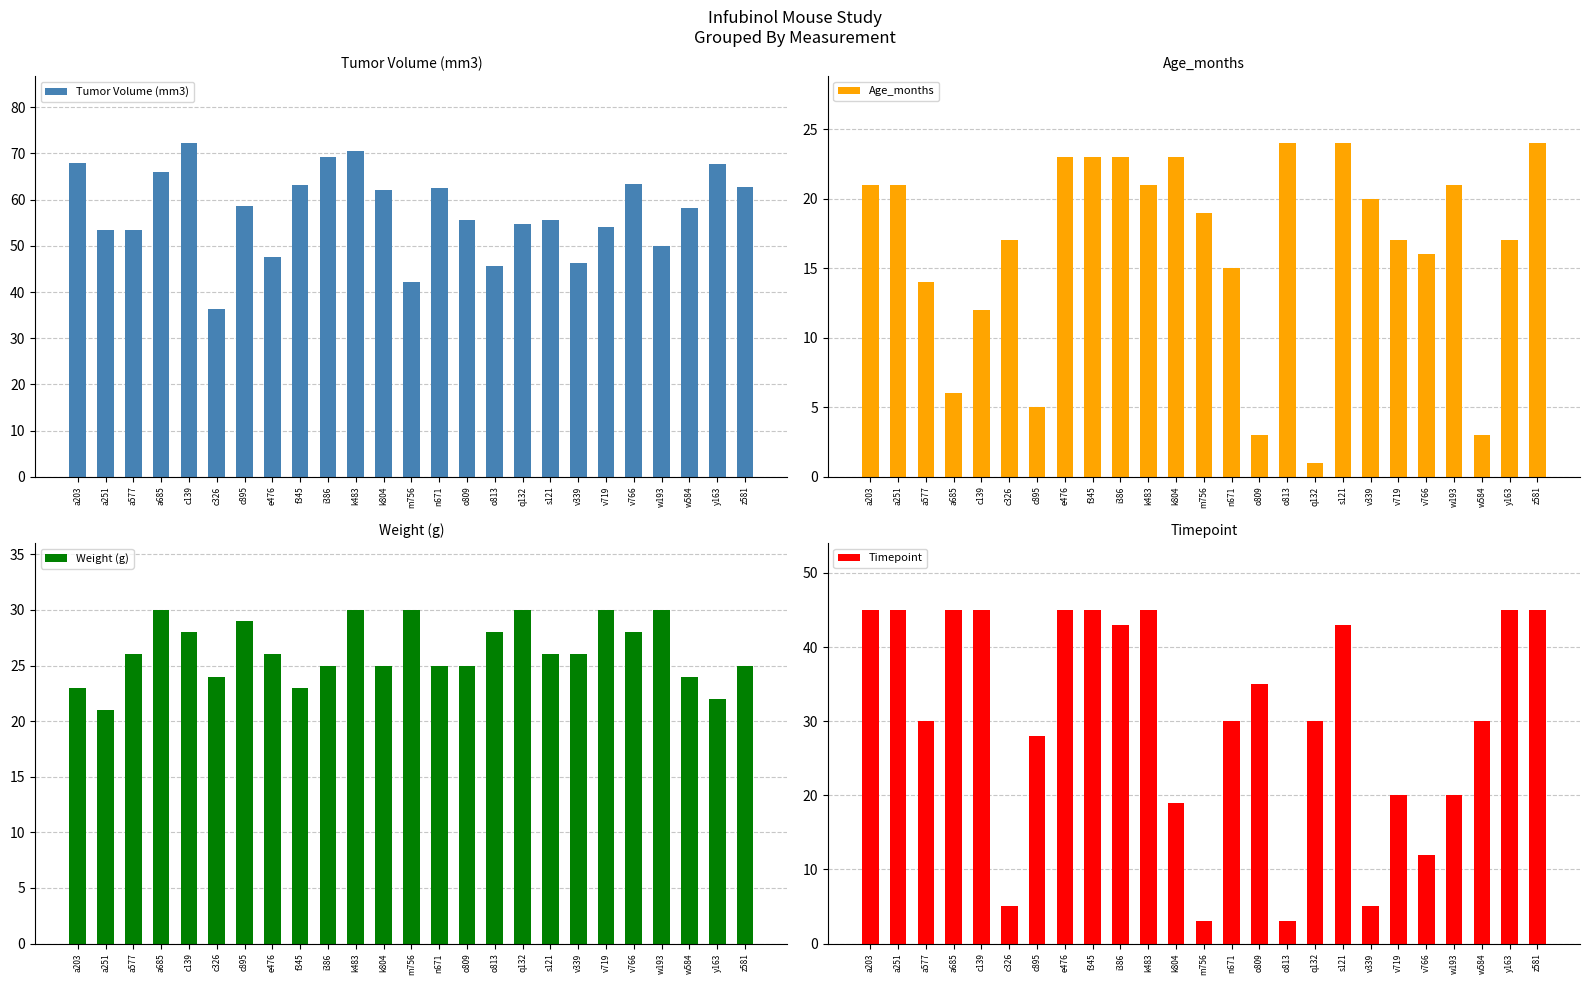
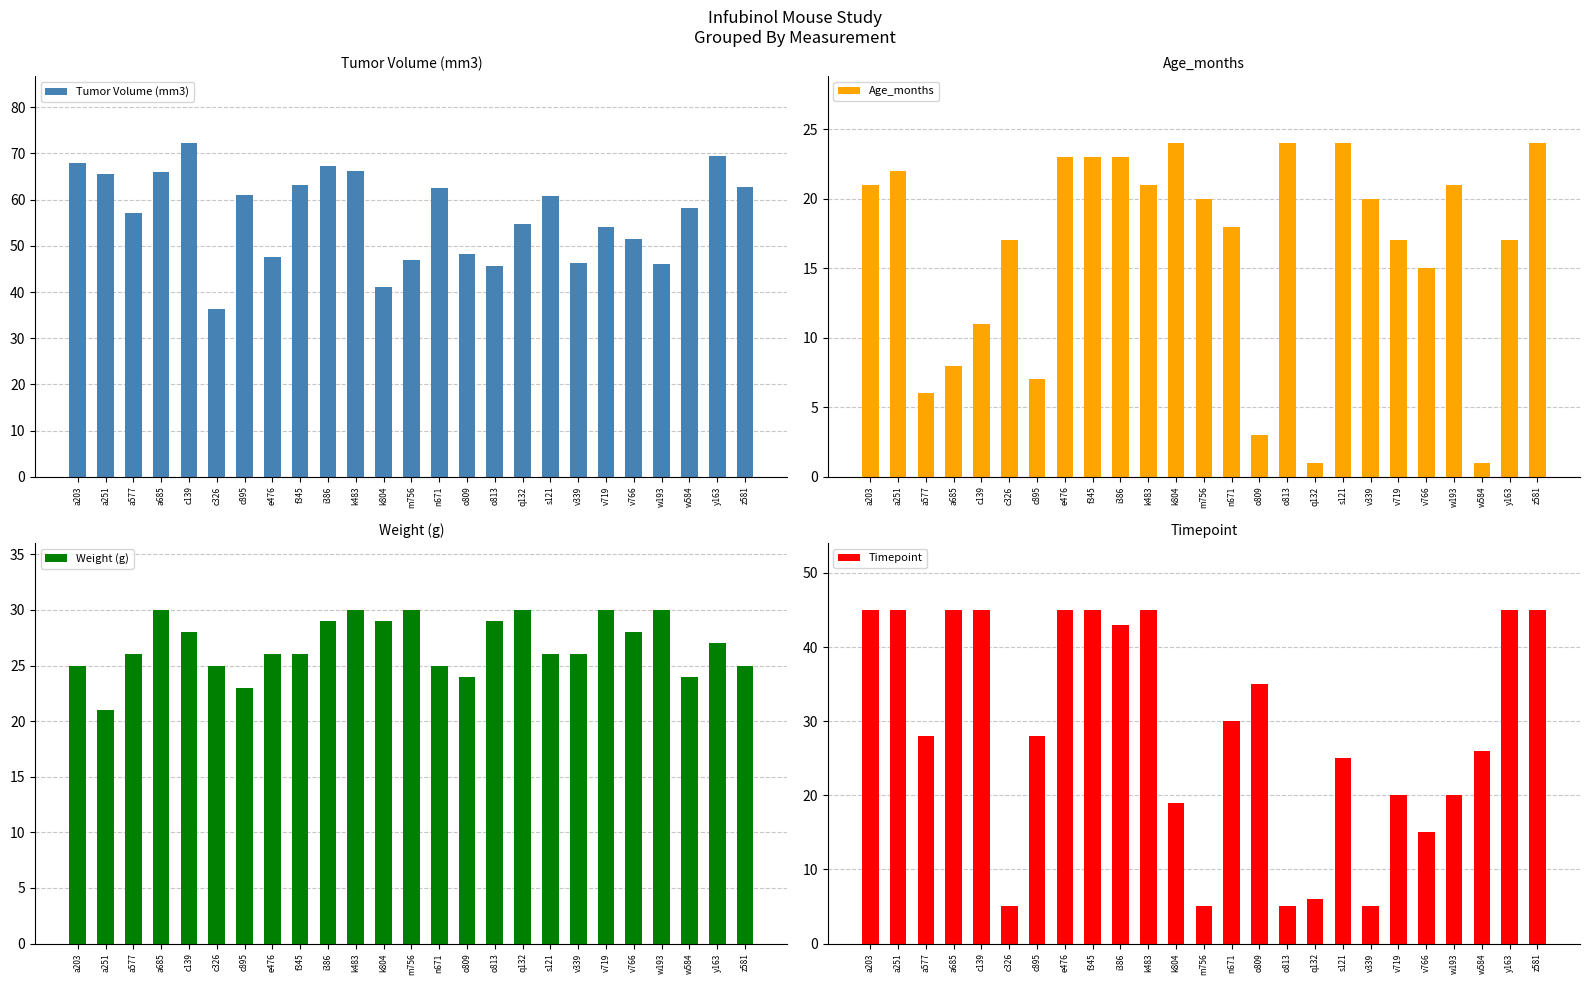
Tumor Volume (mm3), a251: 53 -> 66
Tumor Volume (mm3), a577: 54 -> 57
Tumor Volume (mm3), c895: 59 -> 61
Tumor Volume (mm3), i386: 69 -> 67
Tumor Volume (mm3), k483: 71 -> 66
Tumor Volume (mm3), k804: 62 -> 41
Tumor Volume (mm3), m756: 42 -> 47
Tumor Volume (mm3), o809: 56 -> 48
Tumor Volume (mm3), s121: 56 -> 61
Tumor Volume (mm3), v766: 63 -> 52
Tumor Volume (mm3), w193: 50 -> 46
Tumor Volume (mm3), y163: 68 -> 69
Age_months, a251: 21 -> 22
Age_months, a577: 14 -> 6
Age_months, a685: 6 -> 8
Age_months, c139: 12 -> 11
Age_months, c895: 5 -> 7
Age_months, k804: 23 -> 24
Age_months, m756: 19 -> 20
Age_months, n671: 15 -> 18
Age_months, v766: 16 -> 15
Age_months, w584: 3 -> 1
Weight (g), a203: 23 -> 25
Weight (g), c326: 24 -> 25
Weight (g), c895: 29 -> 23
Weight (g), f345: 23 -> 26
Weight (g), i386: 25 -> 29
Weight (g), k804: 25 -> 29
Weight (g), o809: 25 -> 24
Weight (g), o813: 28 -> 29
Weight (g), y163: 22 -> 27
Timepoint, a577: 30 -> 28
Timepoint, m756: 3 -> 5
Timepoint, o813: 3 -> 5
Timepoint, q132: 30 -> 6
Timepoint, s121: 43 -> 25
Timepoint, v766: 12 -> 15
Timepoint, w584: 30 -> 26
